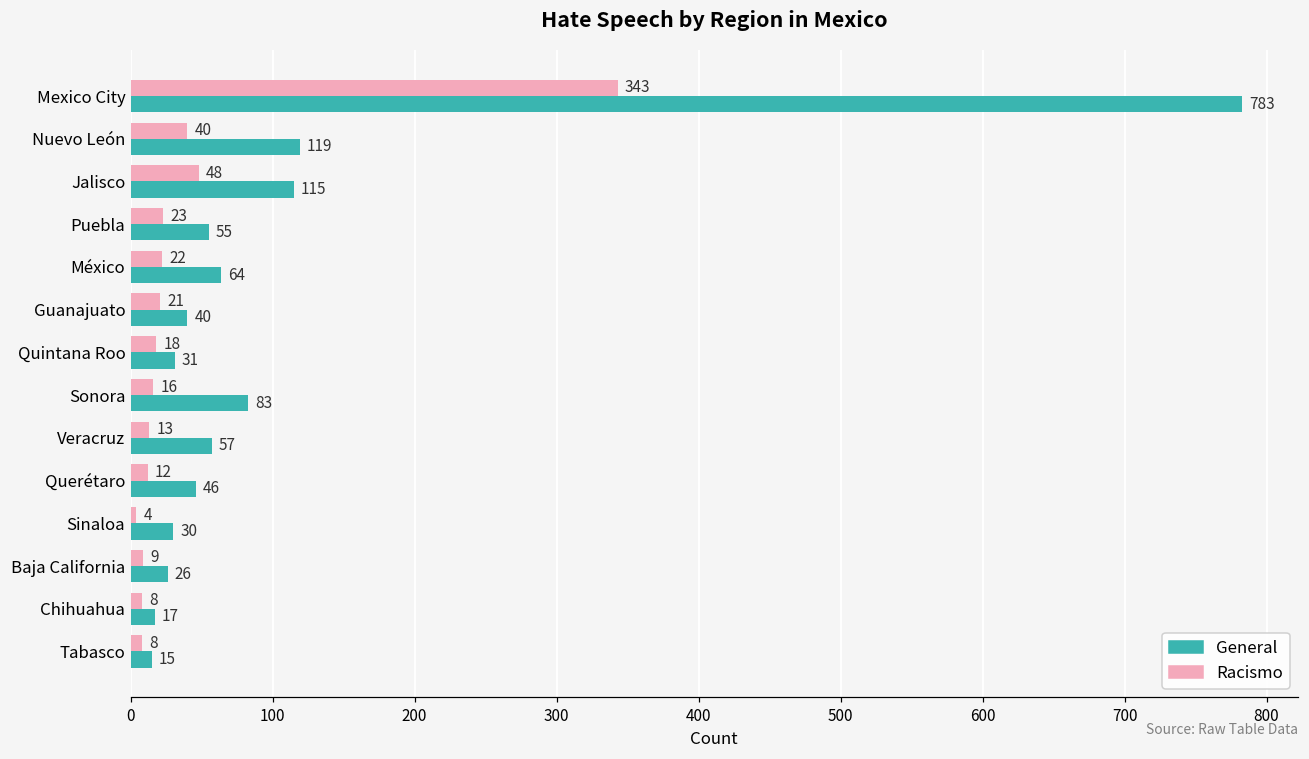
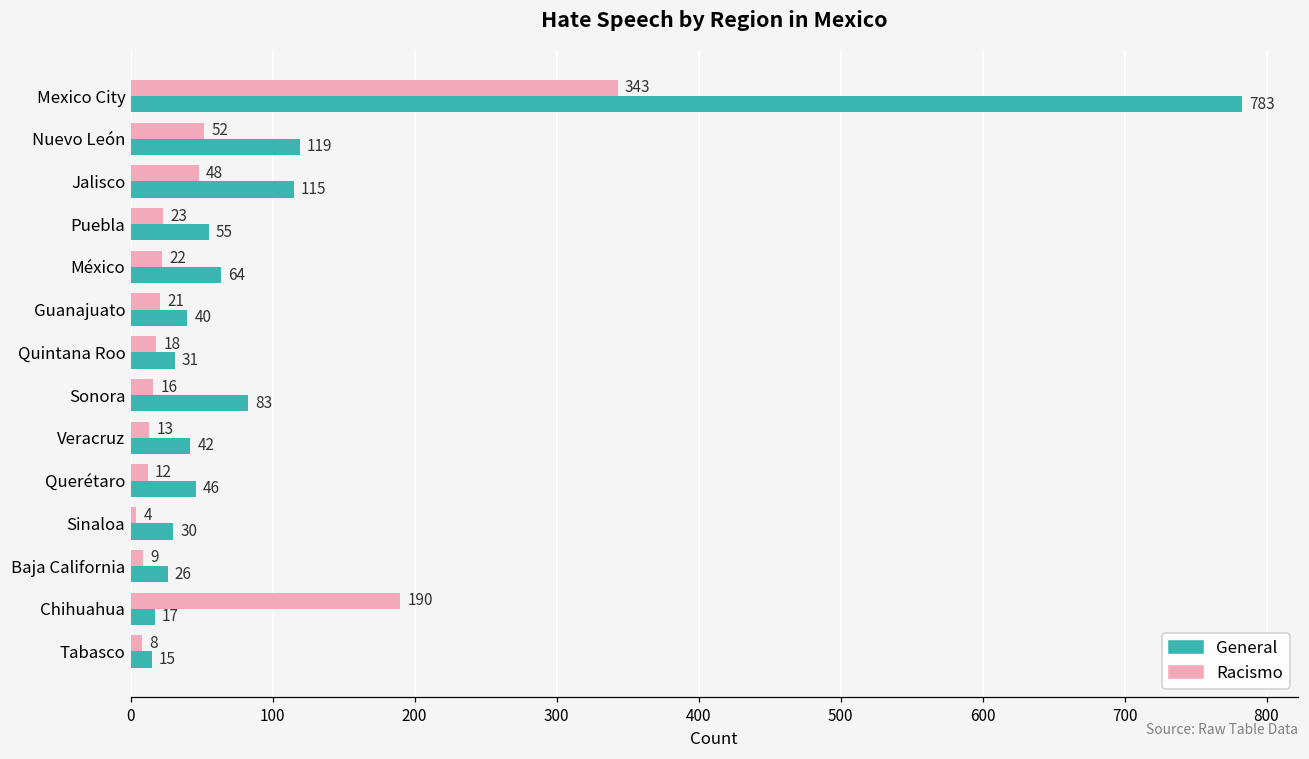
Racismo, Nuevo León: 40 -> 52
General, Veracruz: 57 -> 42
Racismo, Chihuahua: 8 -> 190
